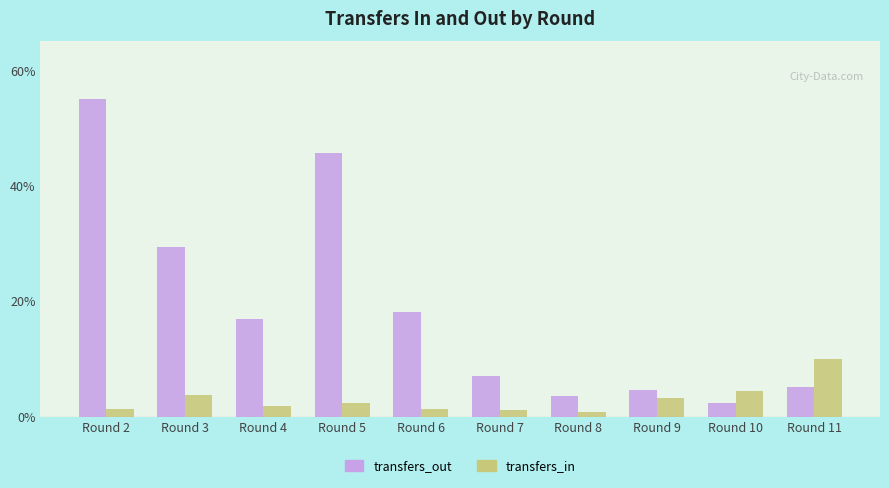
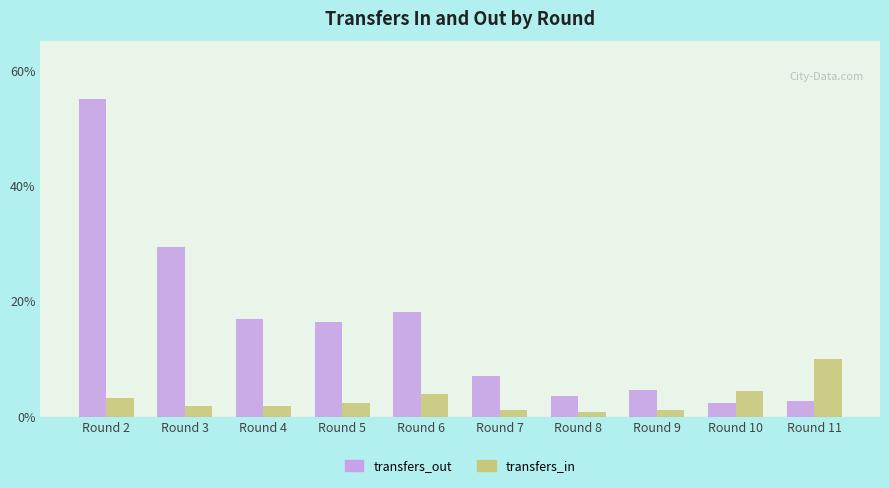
transfers_in, Round 2: 1% -> 3%
transfers_in, Round 3: 4% -> 2%
transfers_out, Round 5: 46% -> 16%
transfers_in, Round 6: 1% -> 4%
transfers_in, Round 9: 3% -> 1%
transfers_out, Round 11: 5% -> 3%
